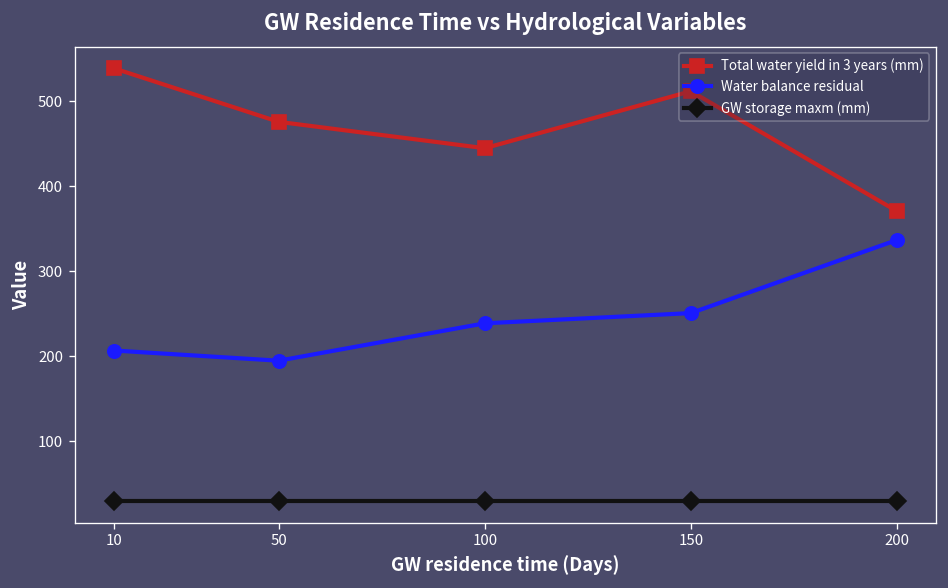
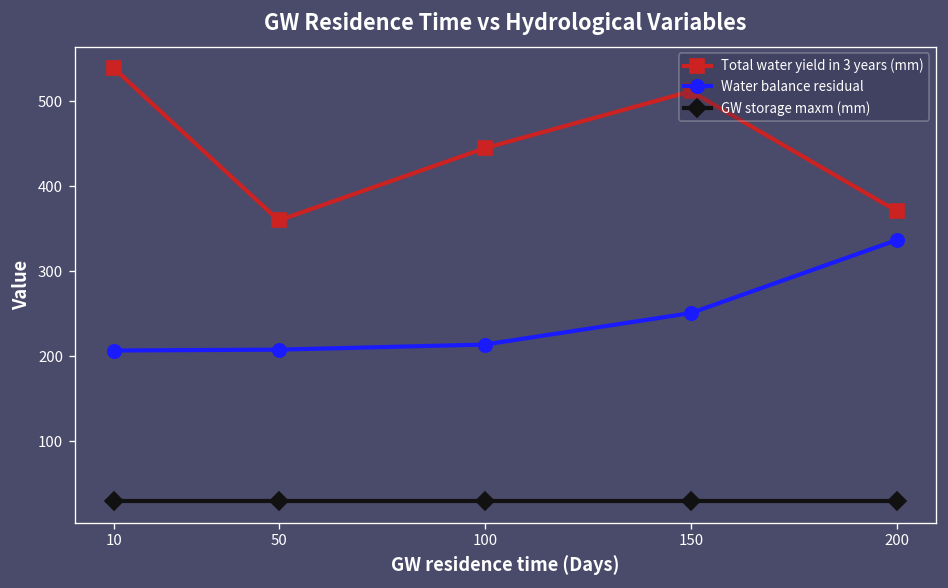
Total water yield in 3 years (mm), 50: 480 -> 360
Water balance residual, 50: 200 -> 210
Water balance residual, 100: 240 -> 210
